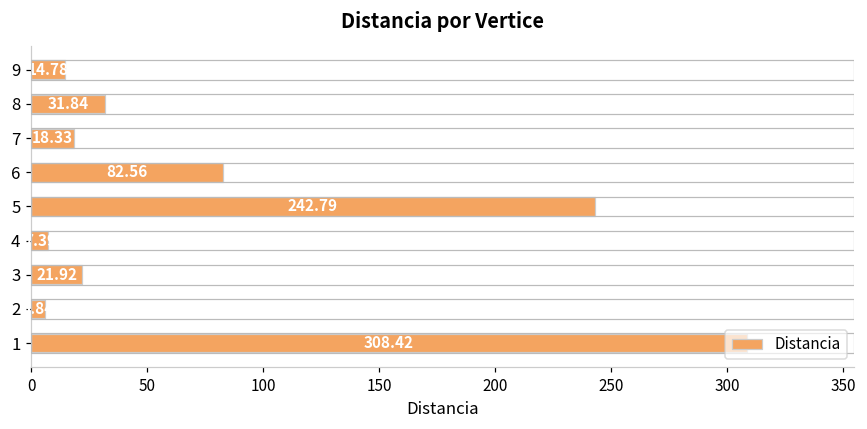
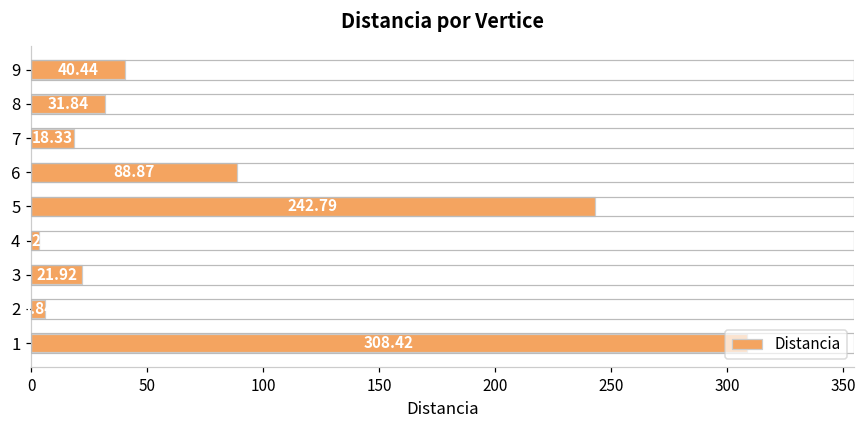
9: 14.78 -> 40.44
6: 82.56 -> 88.87
4: 7 -> 3
